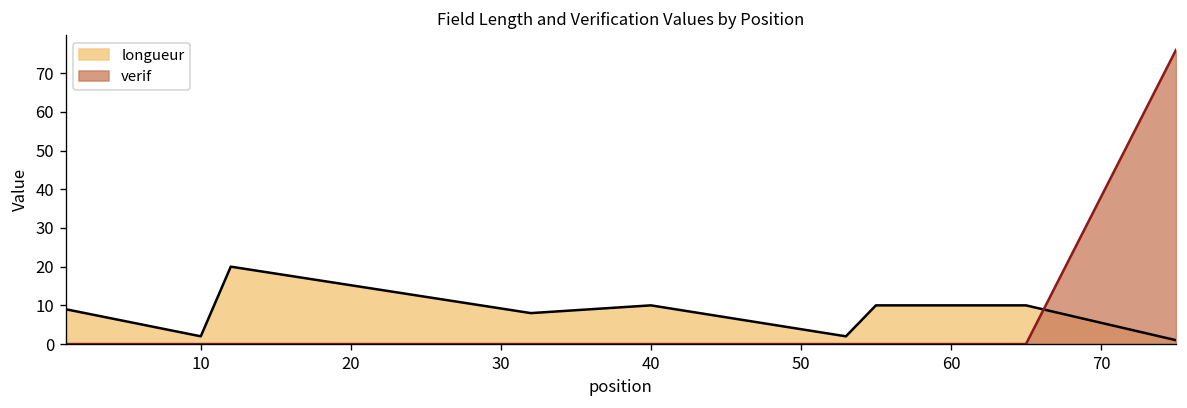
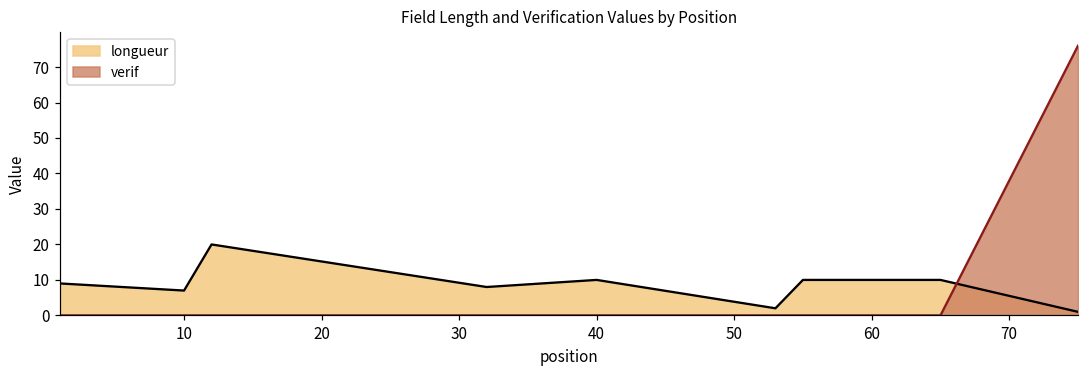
longueur, 10: 2 -> 7
